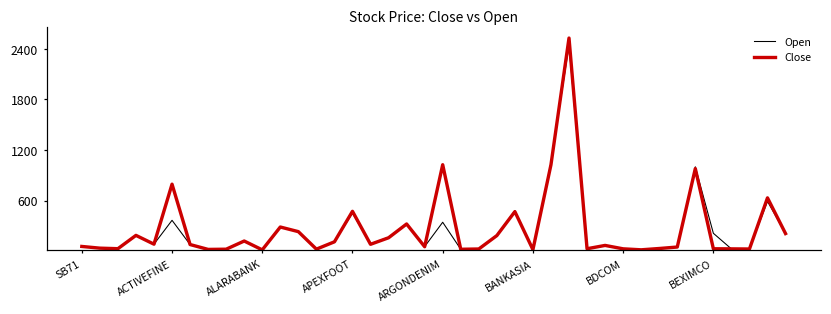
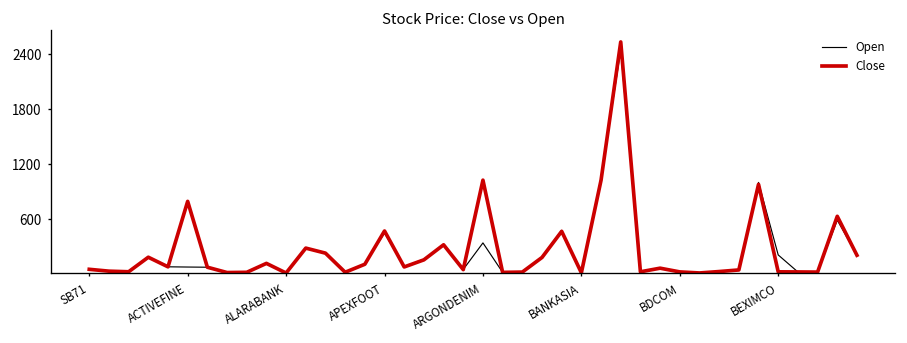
Open, ACTIVEFINE: 400 -> 100
